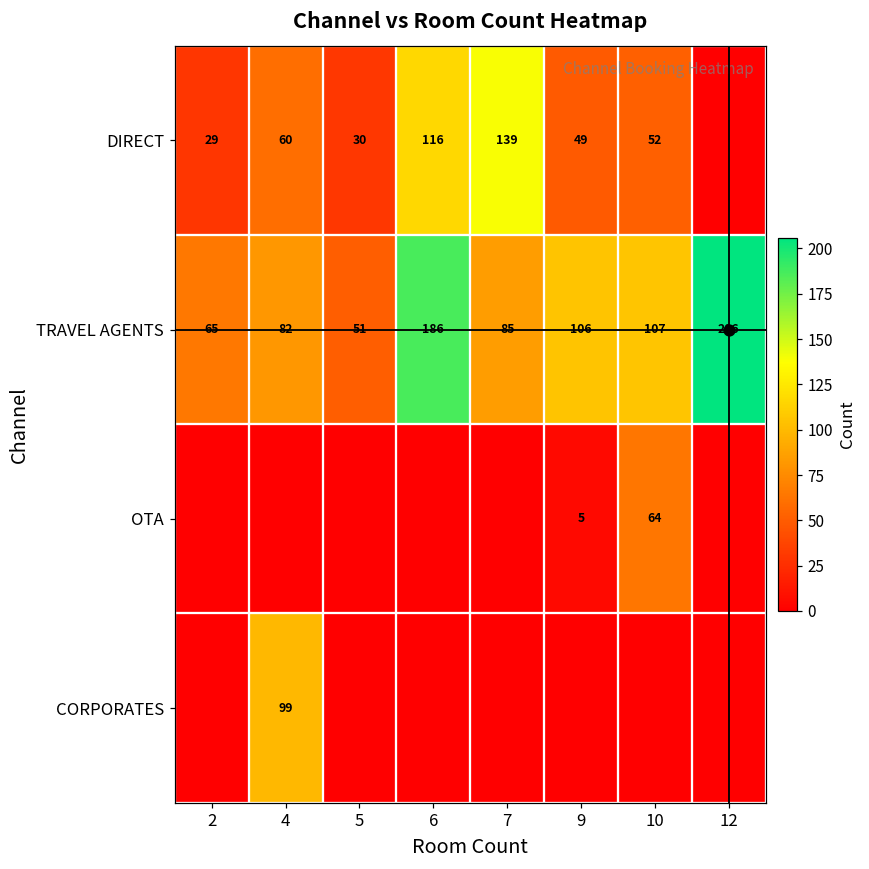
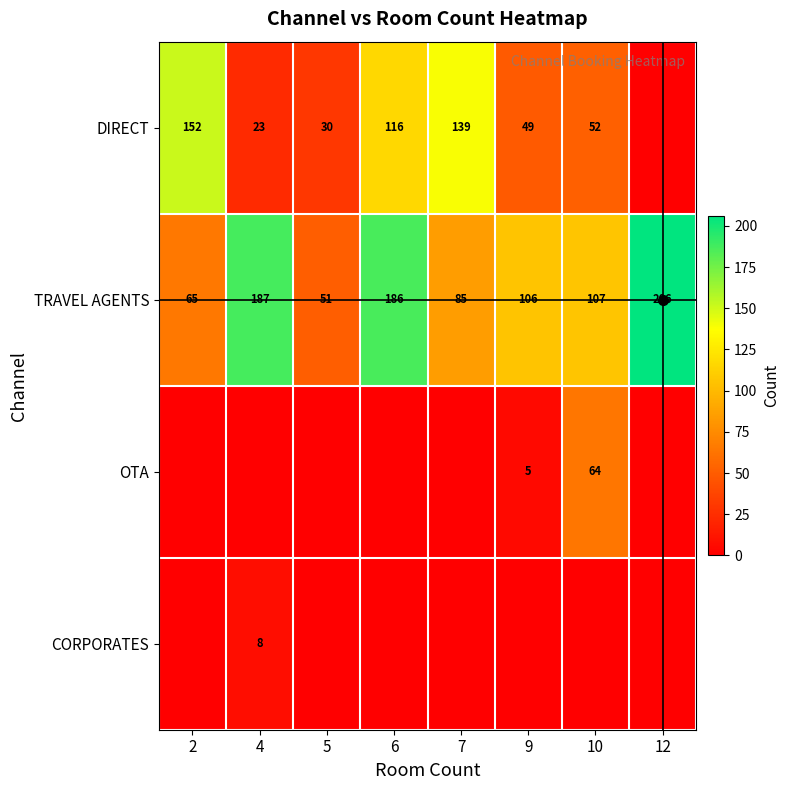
DIRECT, 2: 29 -> 152
DIRECT, 4: 60 -> 23
TRAVEL AGENTS, 4: 82 -> 187
CORPORATES, 4: 99 -> 8
